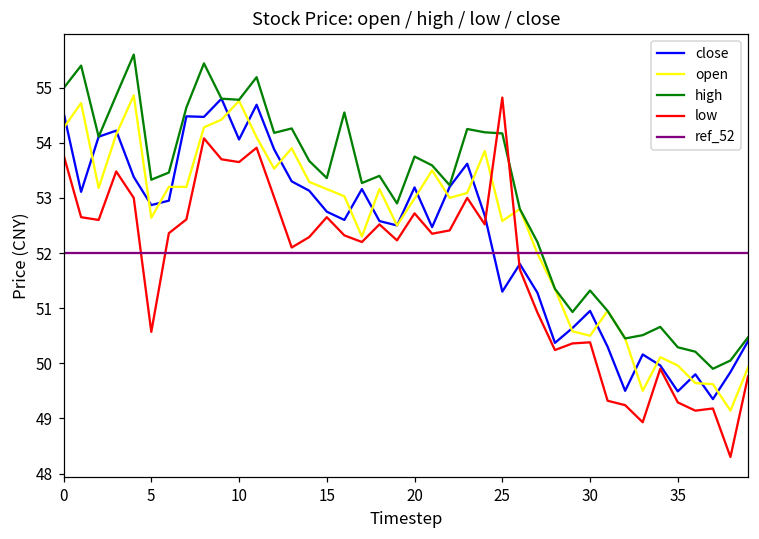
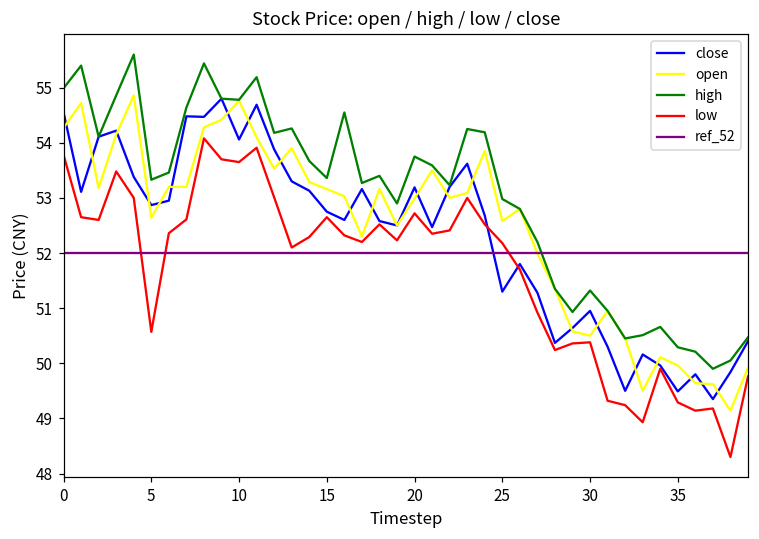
high, 25: 54.2 -> 53.0
low, 25: 54.8 -> 52.2
